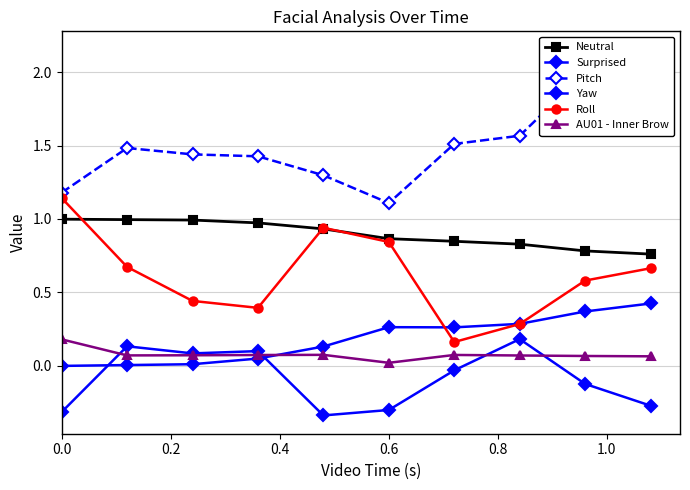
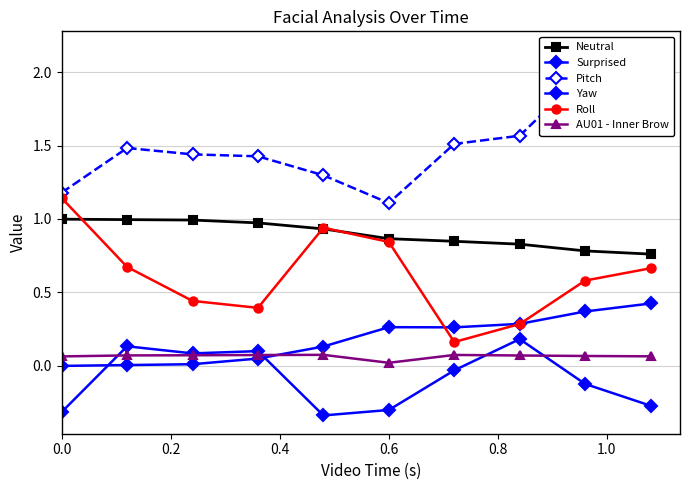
AU01 - Inner Brow, 0.0: 0.18 -> 0.06
